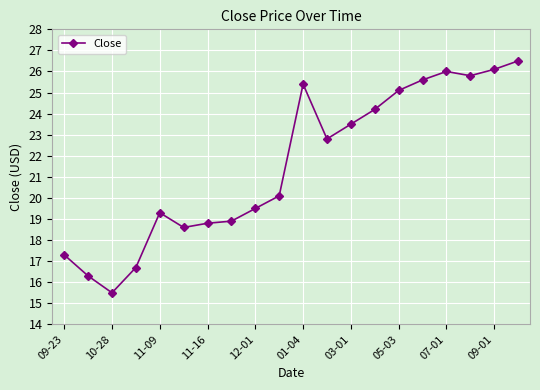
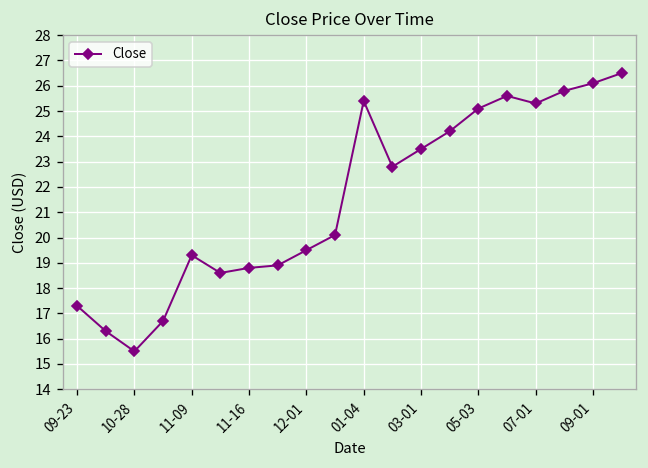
07-01: 26.0 -> 25.3
